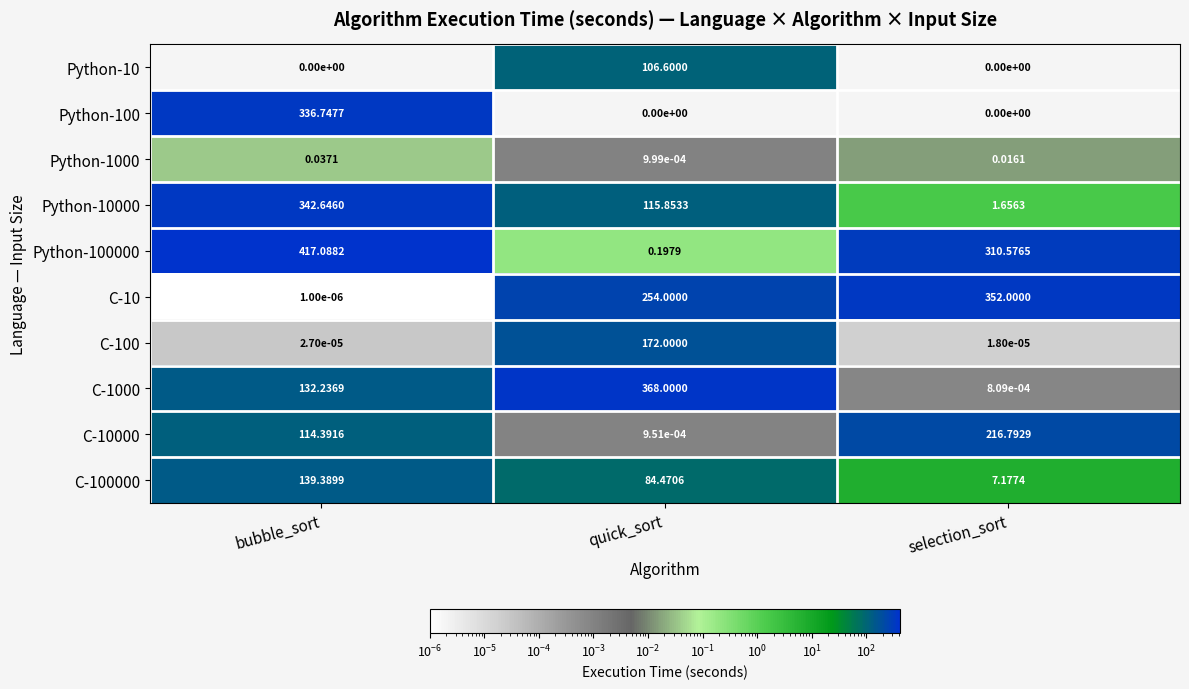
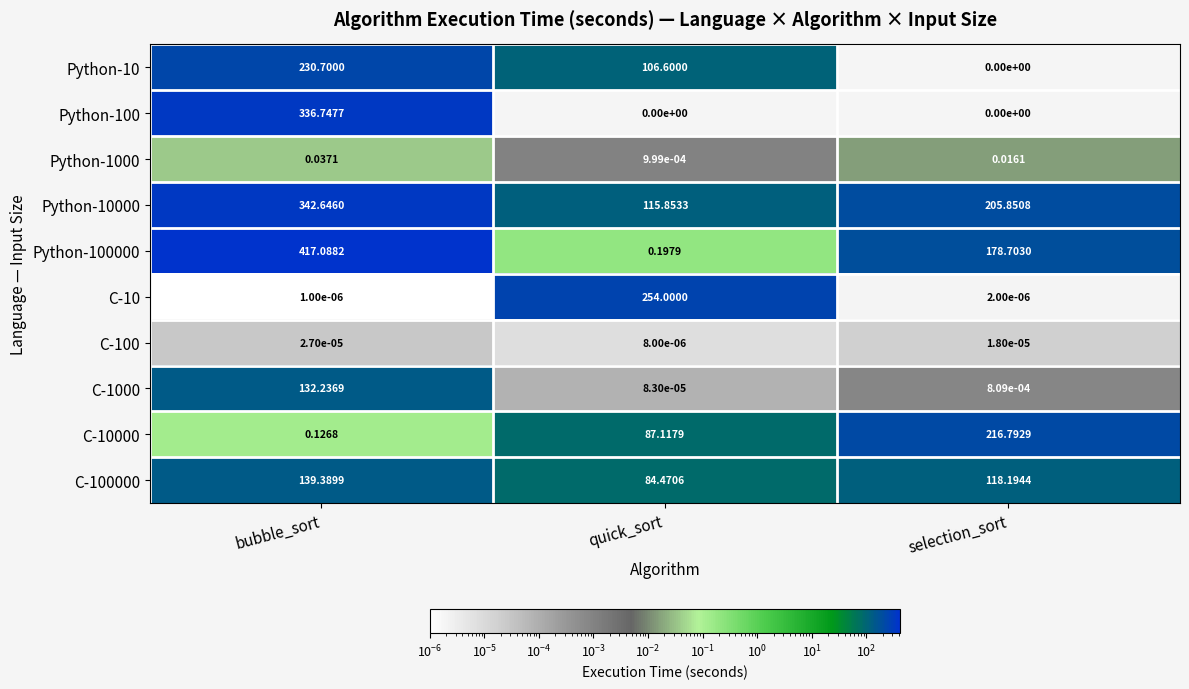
Python-10, bubble_sort: 0.00e+00 -> 230.7000
Python-10000, selection_sort: 1.6563 -> 205.8508
Python-100000, selection_sort: 310.5765 -> 178.7030
C-10, selection_sort: 352.0000 -> 2.00e-06
C-100, quick_sort: 172.0000 -> 8.00e-06
C-1000, quick_sort: 368.0000 -> 8.30e-05
C-10000, bubble_sort: 114.3916 -> 0.1268
C-10000, quick_sort: 9.51e-04 -> 87.1179
C-100000, selection_sort: 7.1774 -> 118.1944
